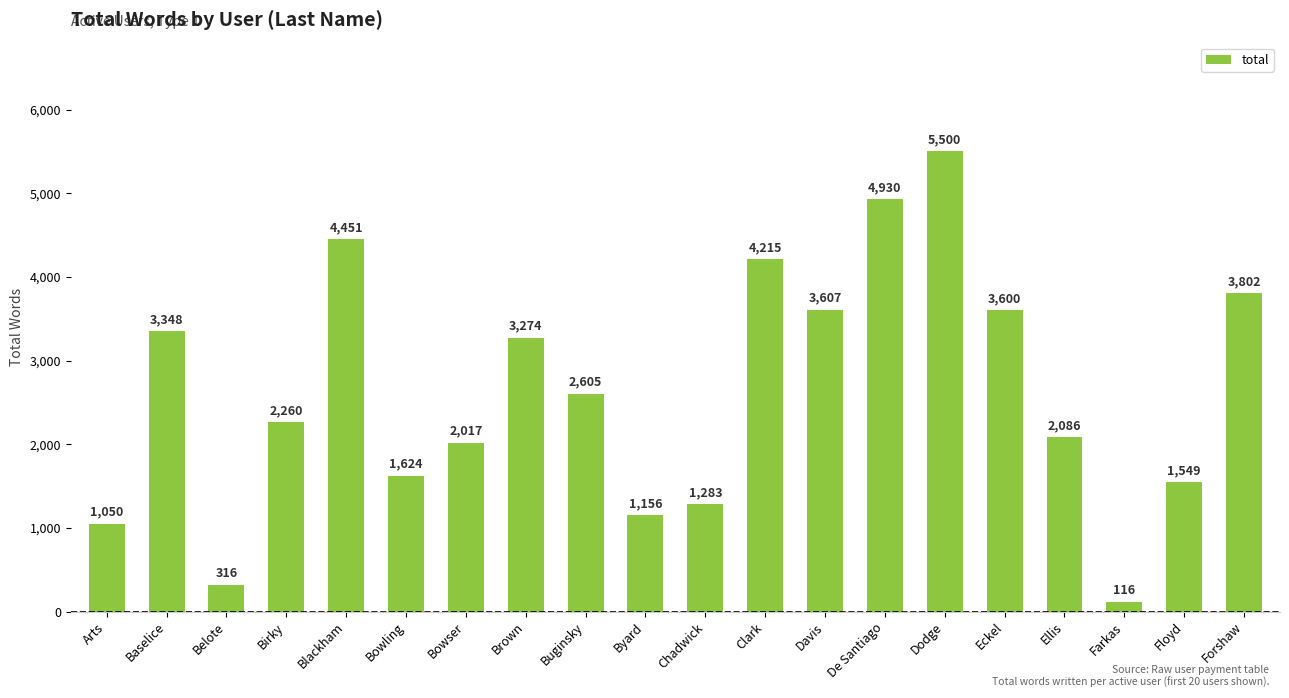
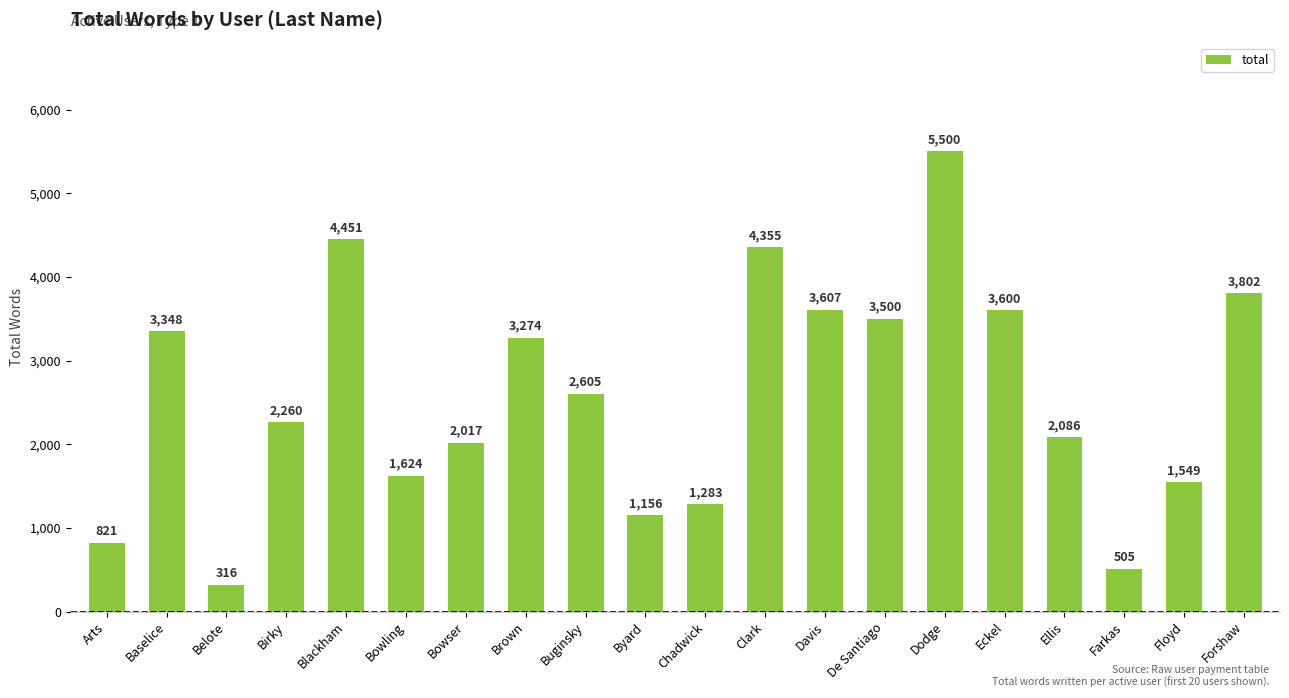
Arts: 1,050 -> 821
Clark: 4,215 -> 4,355
De Santiago: 4,930 -> 3,500
Farkas: 116 -> 505
